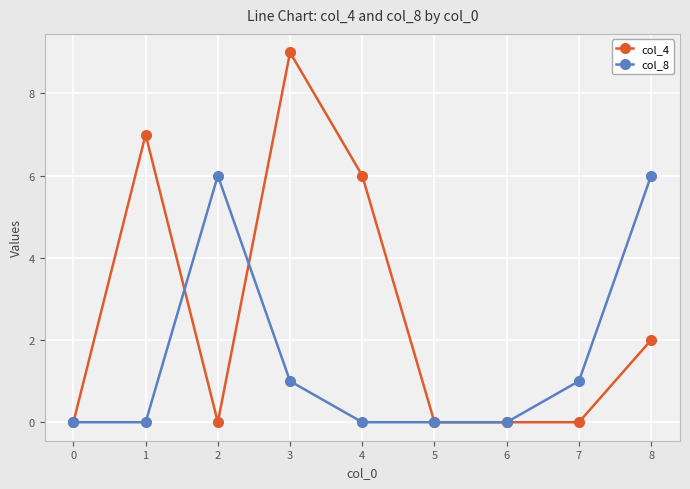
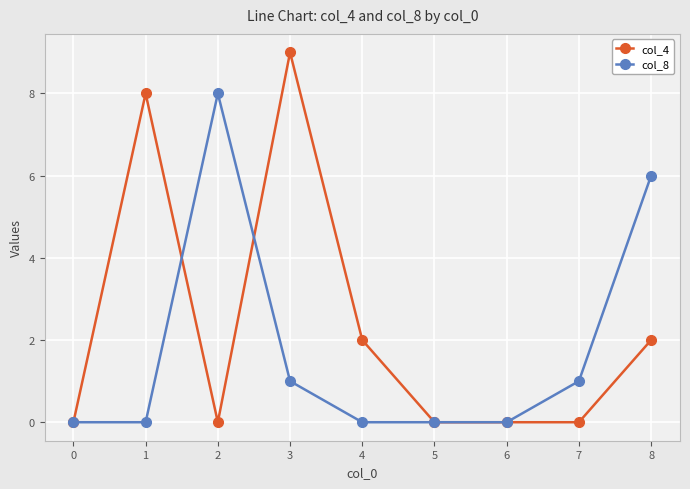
col_4, 1: 7 -> 8
col_8, 2: 6 -> 8
col_4, 4: 6 -> 2
